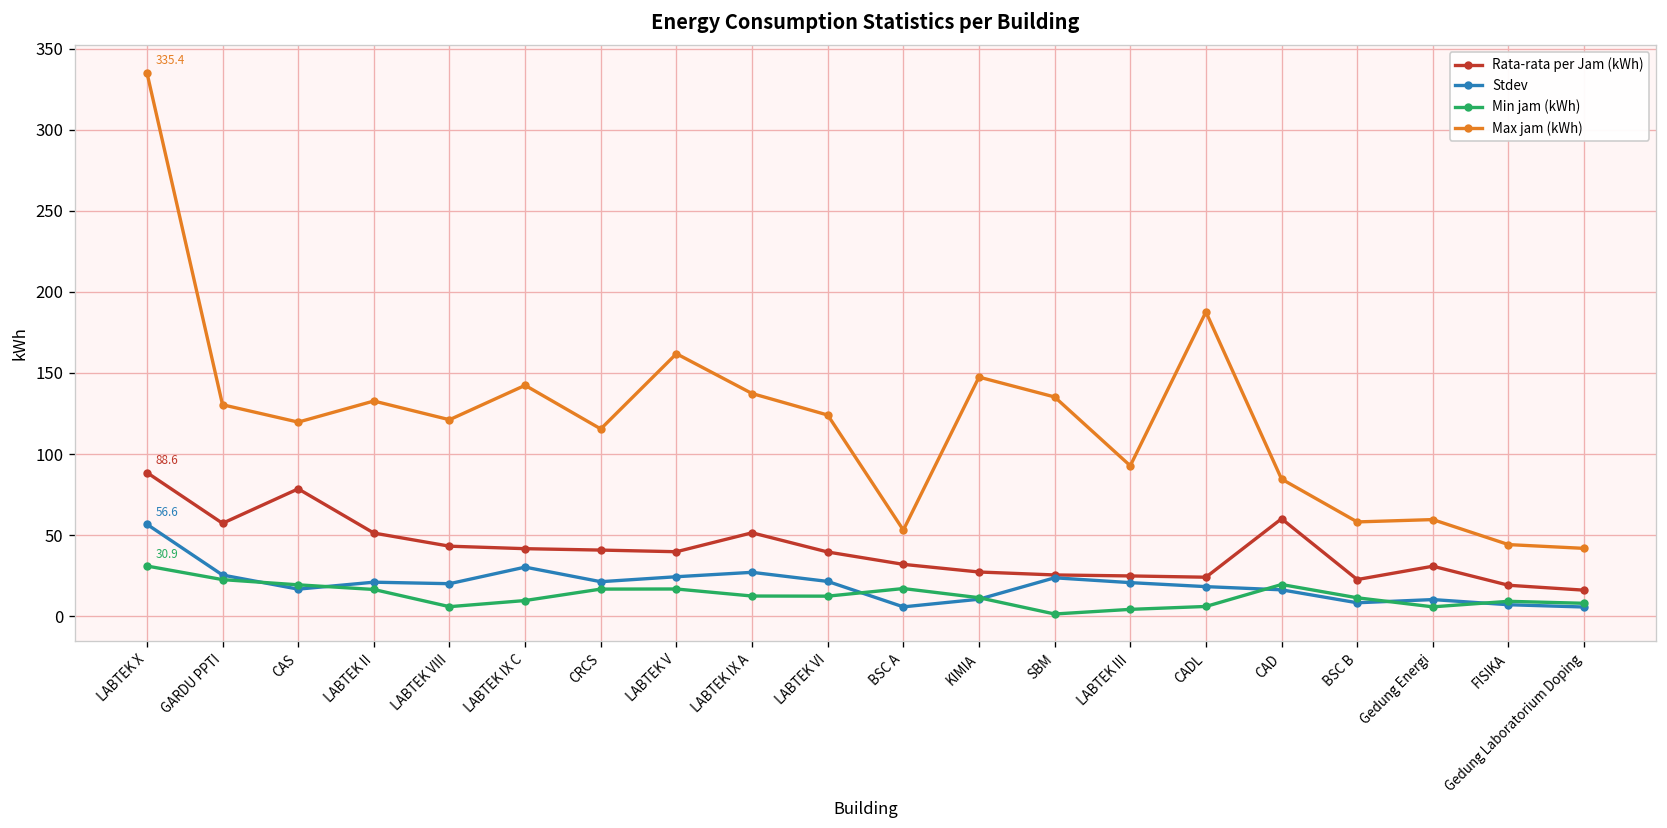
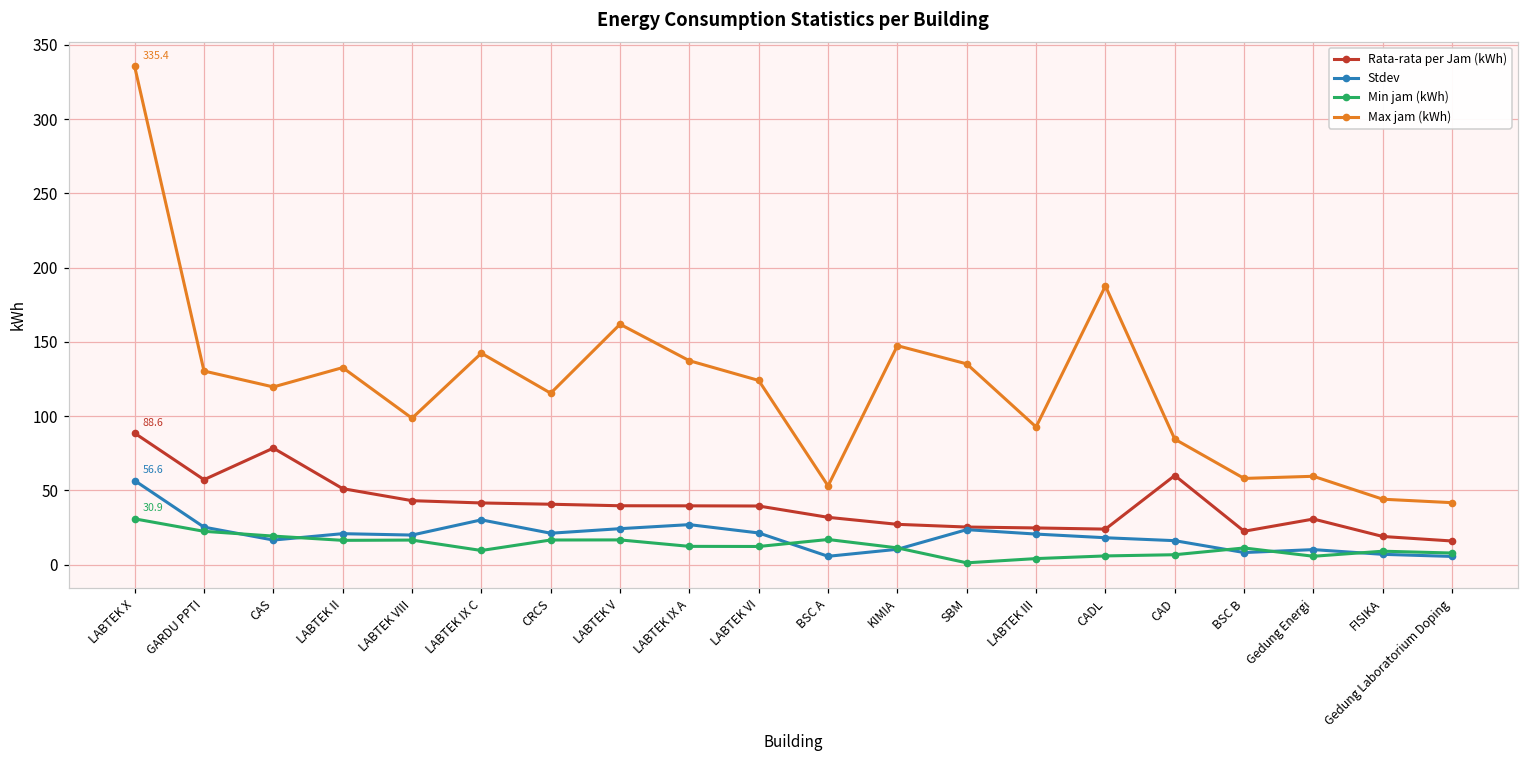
Min jam (kWh), LABTEK VIII: 6 -> 17
Max jam (kWh), LABTEK VIII: 121 -> 99
Rata-rata per Jam (kWh), LABTEK IX A: 51 -> 40
Min jam (kWh), CAD: 19 -> 7
